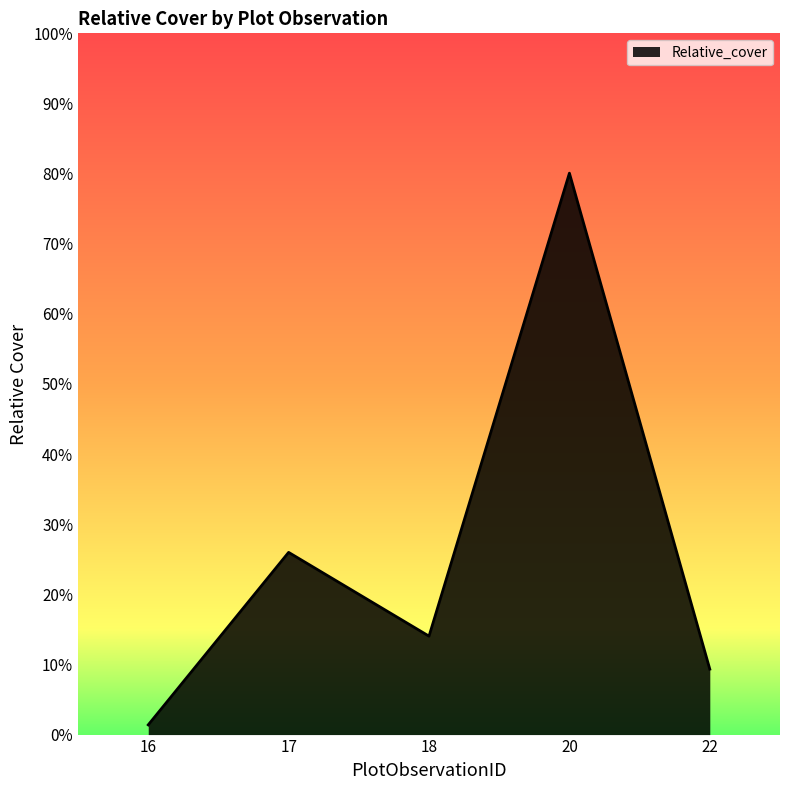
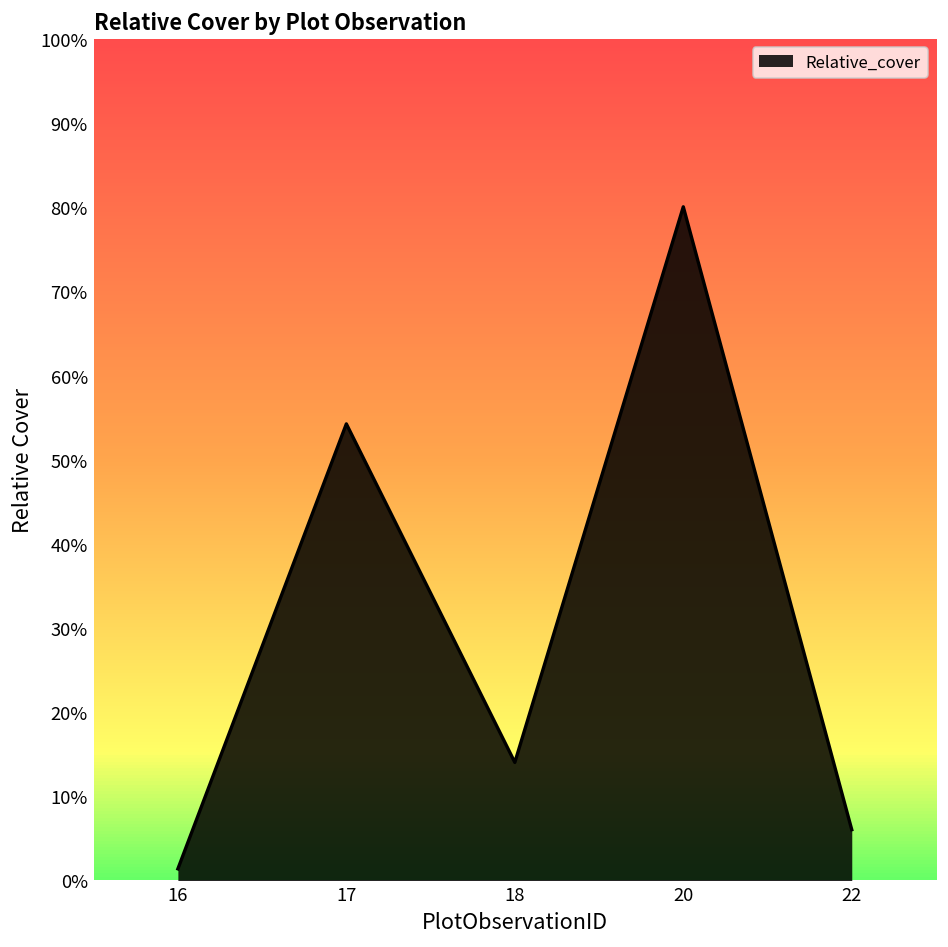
17: 26% -> 54%
22: 9% -> 6%
